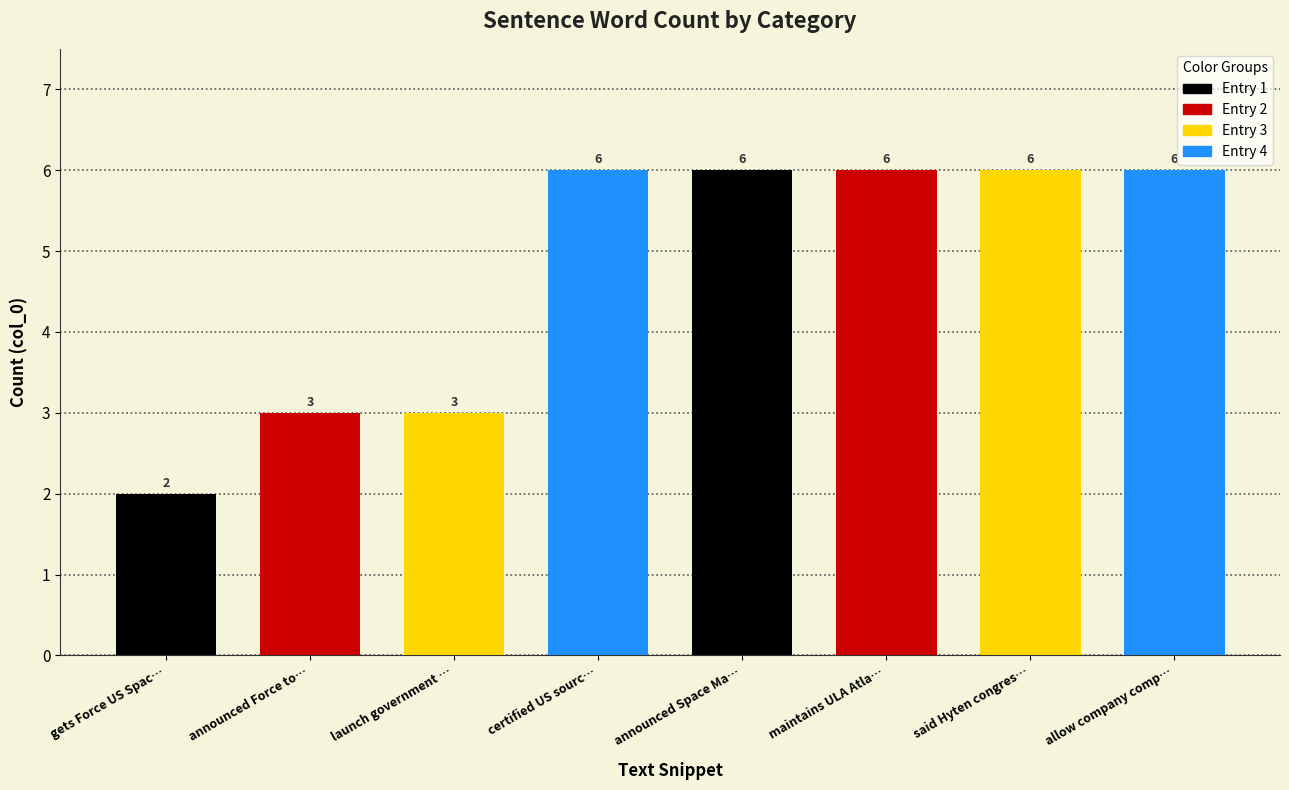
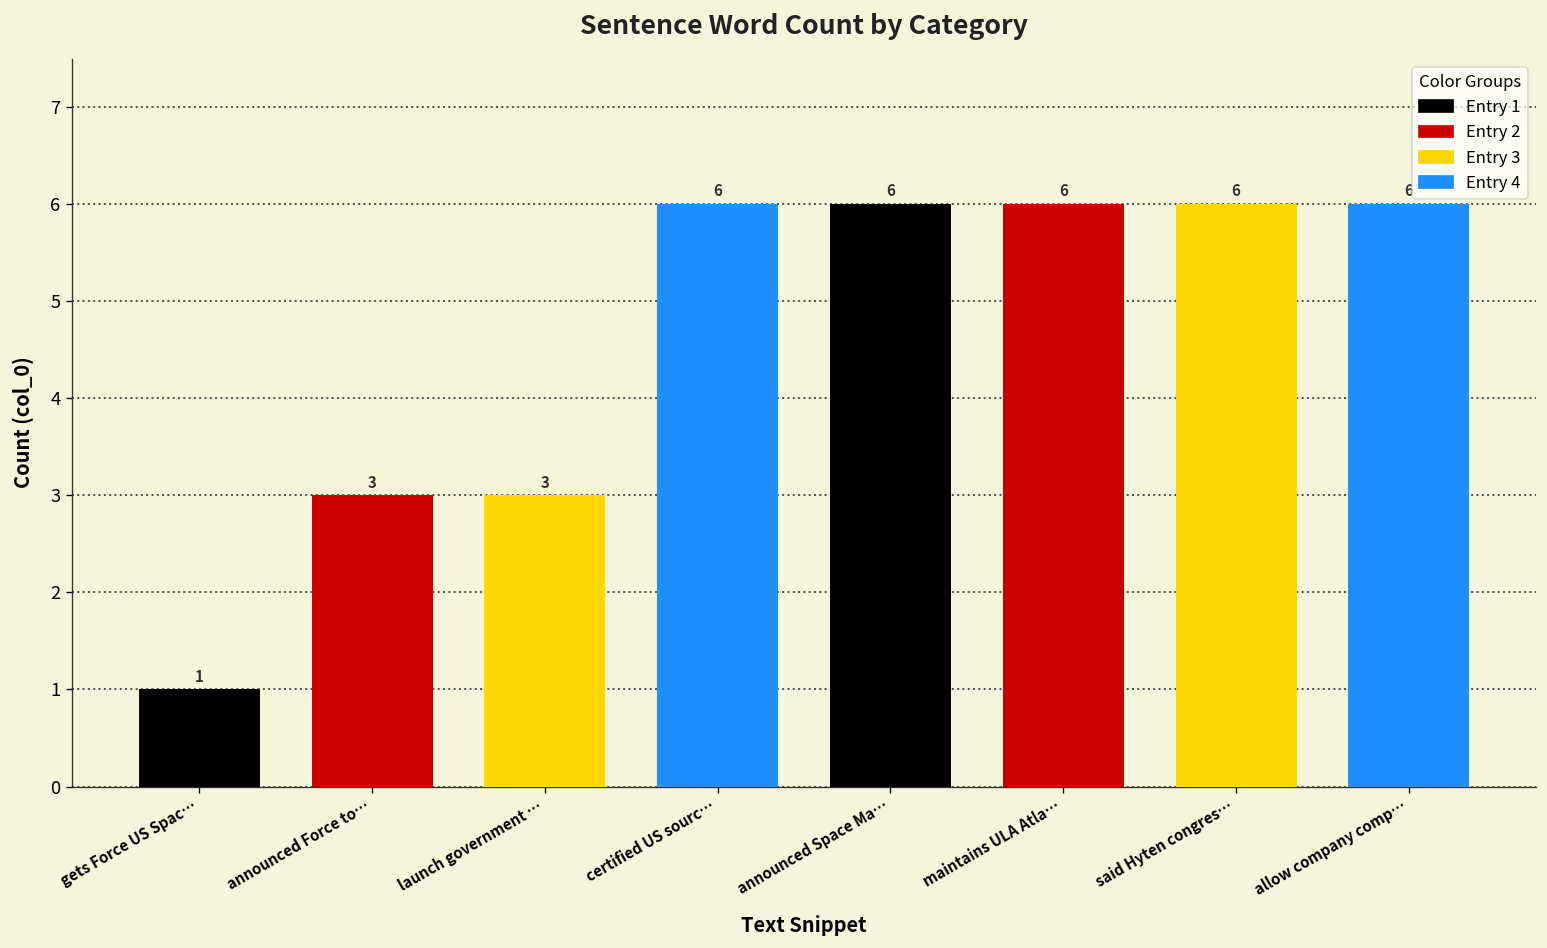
gets Force US Spac…: 2 -> 1
